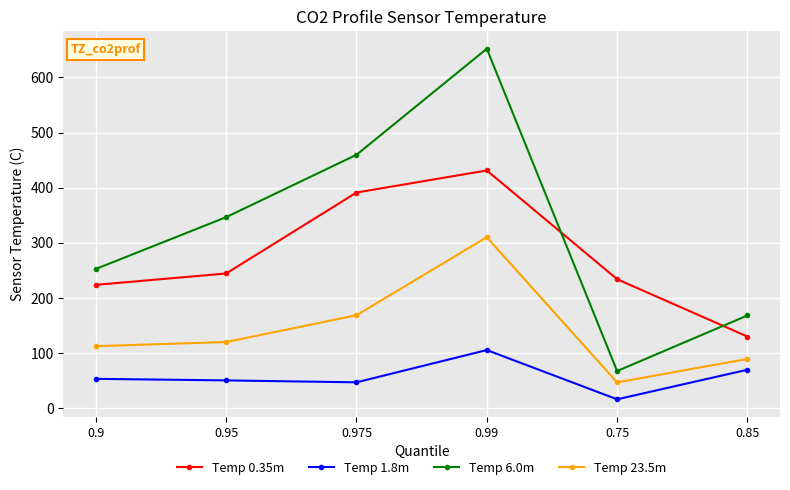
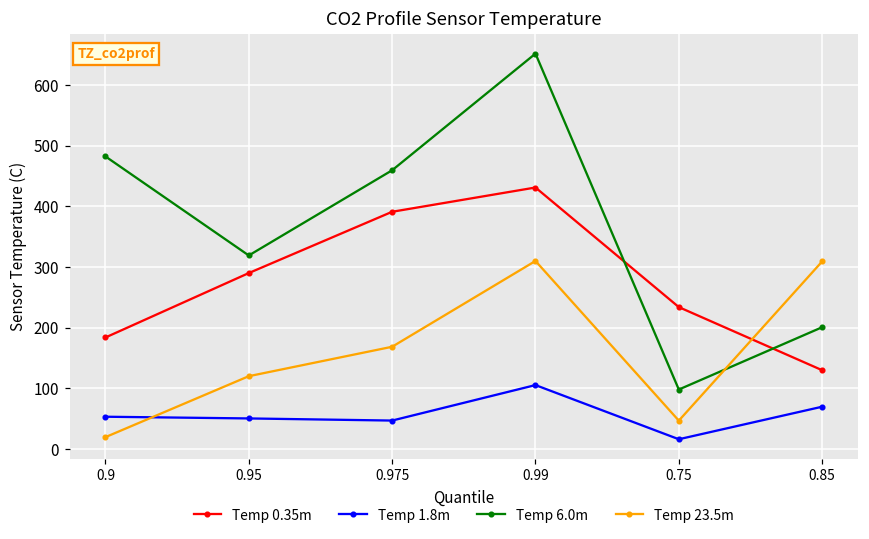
Temp 0.35m, 0.9: 220 -> 180
Temp 6.0m, 0.9: 250 -> 480
Temp 23.5m, 0.9: 110 -> 20
Temp 0.35m, 0.95: 240 -> 290
Temp 6.0m, 0.95: 350 -> 320
Temp 6.0m, 0.75: 70 -> 100
Temp 6.0m, 0.85: 170 -> 200
Temp 23.5m, 0.85: 90 -> 310
